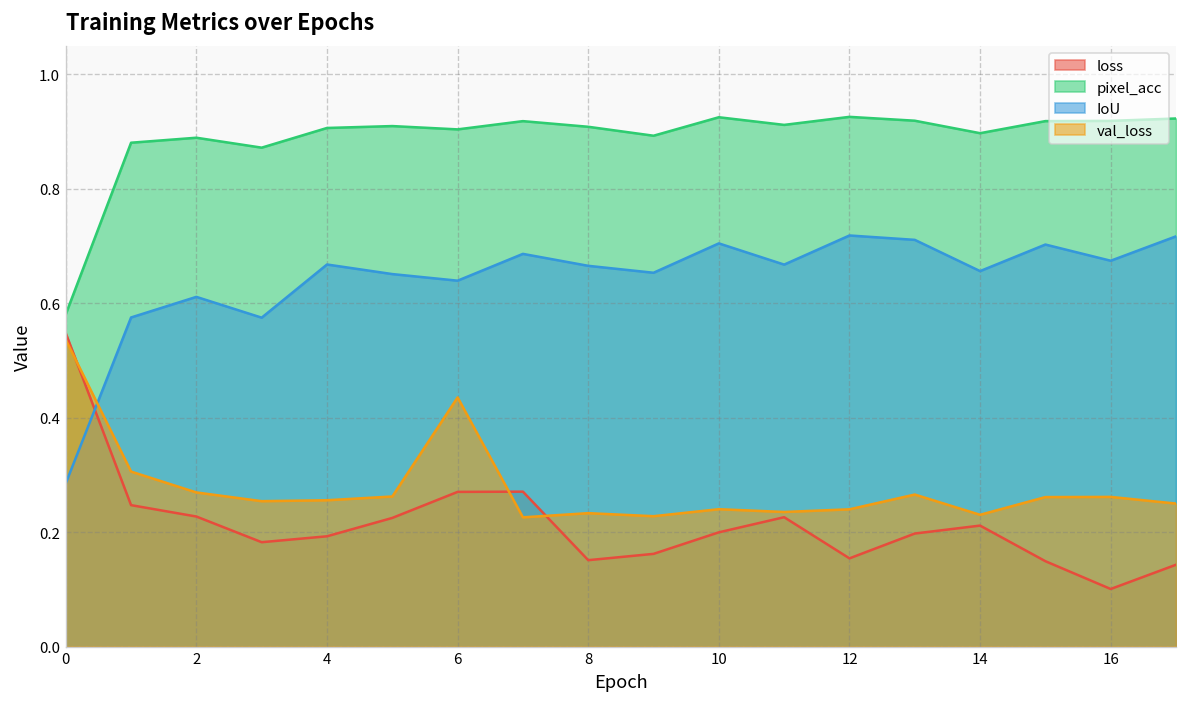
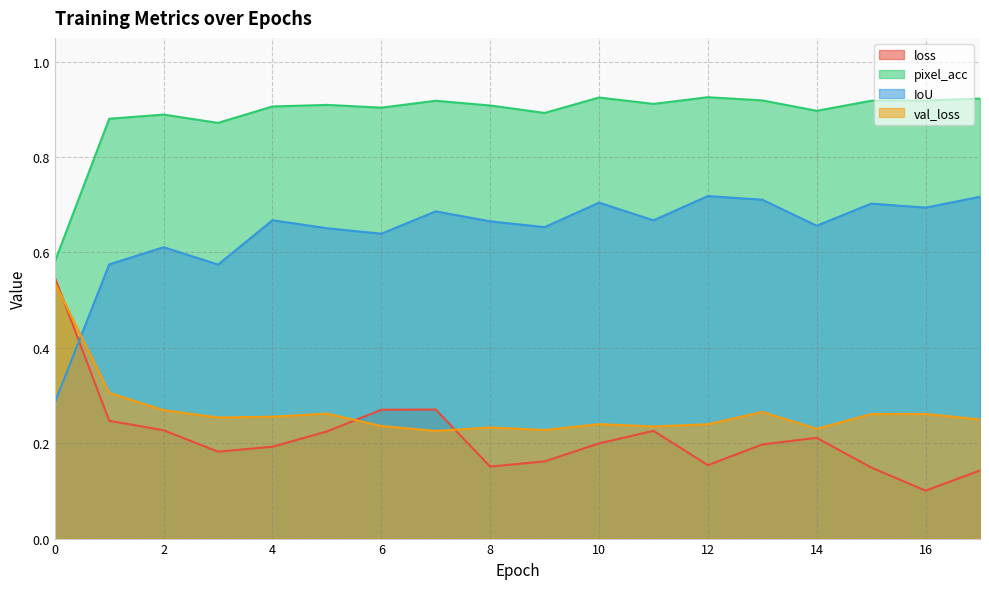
val_loss, 6: 0.44 -> 0.24
IoU, 16: 0.67 -> 0.69
